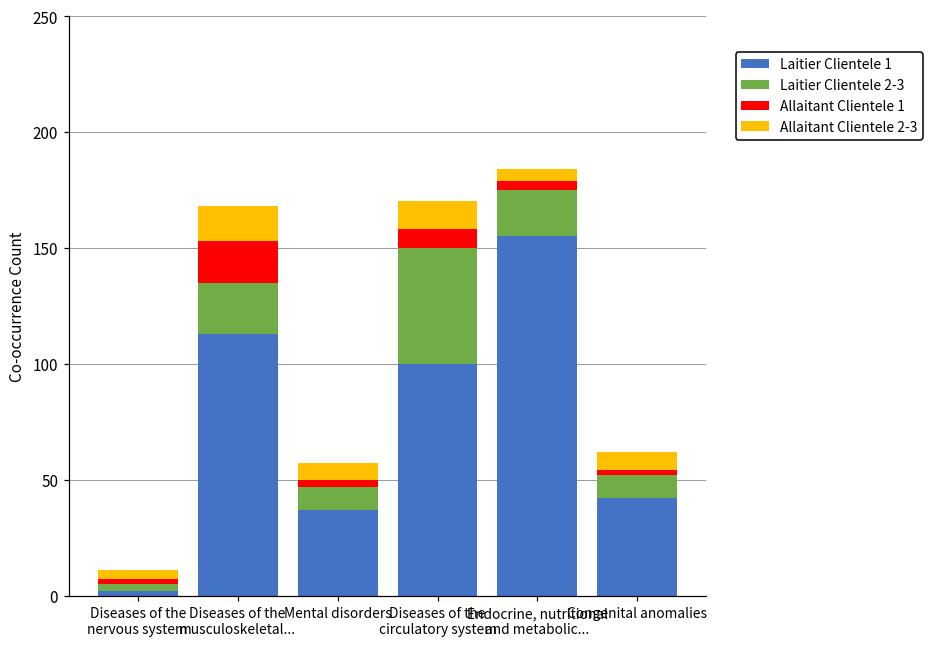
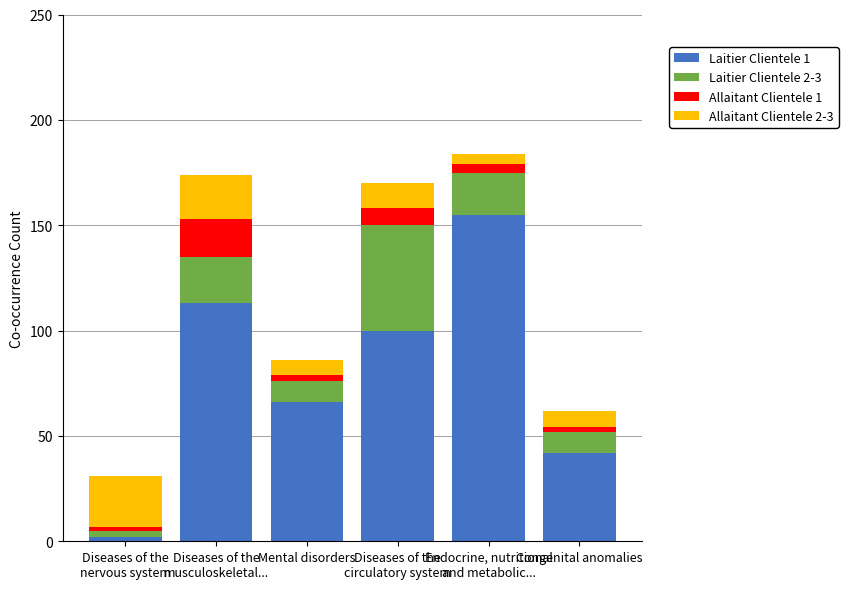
Allaitant Clientele 2-3, Diseases of the nervous system: 4 -> 24
Allaitant Clientele 2-3, Diseases of the musculoskeletal...: 15 -> 21
Laitier Clientele 1, Mental disorders: 37 -> 66
